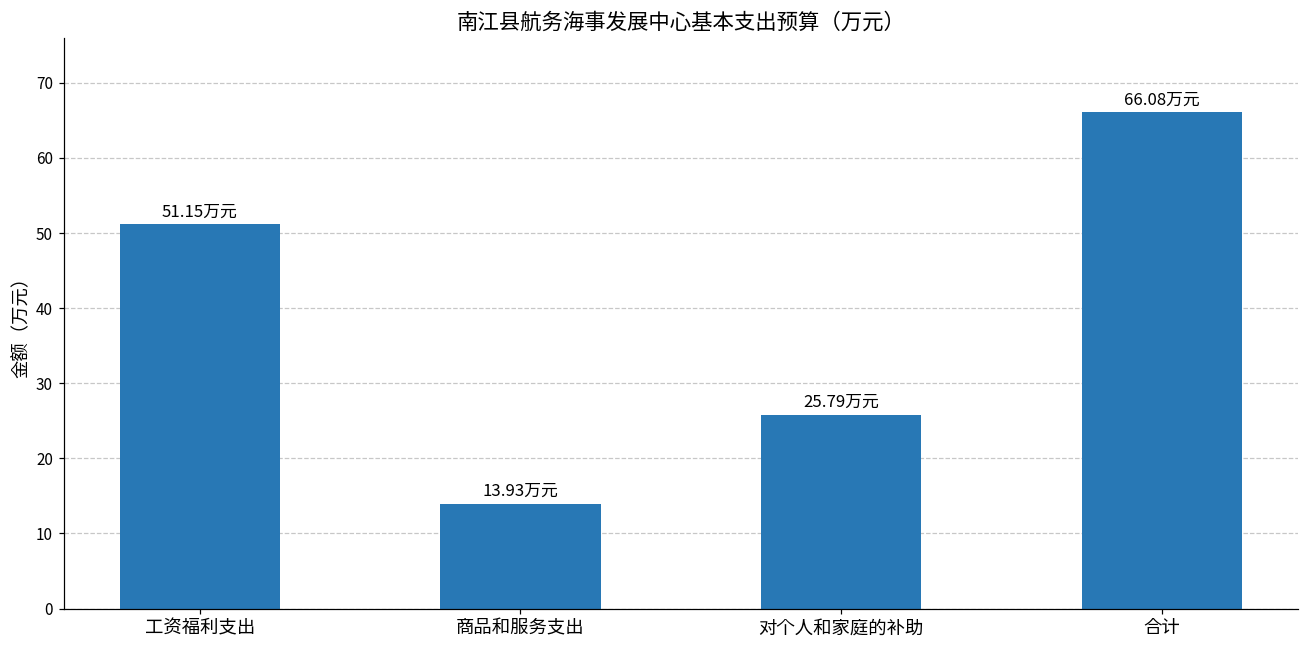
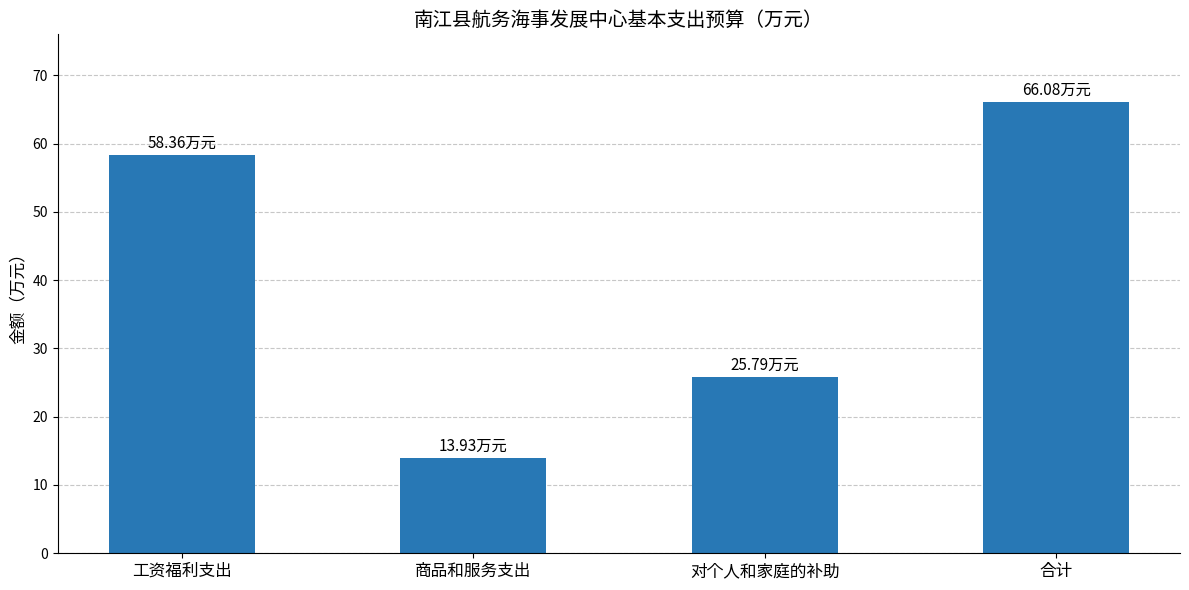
工资福利支出: 51.15 -> 58.36
